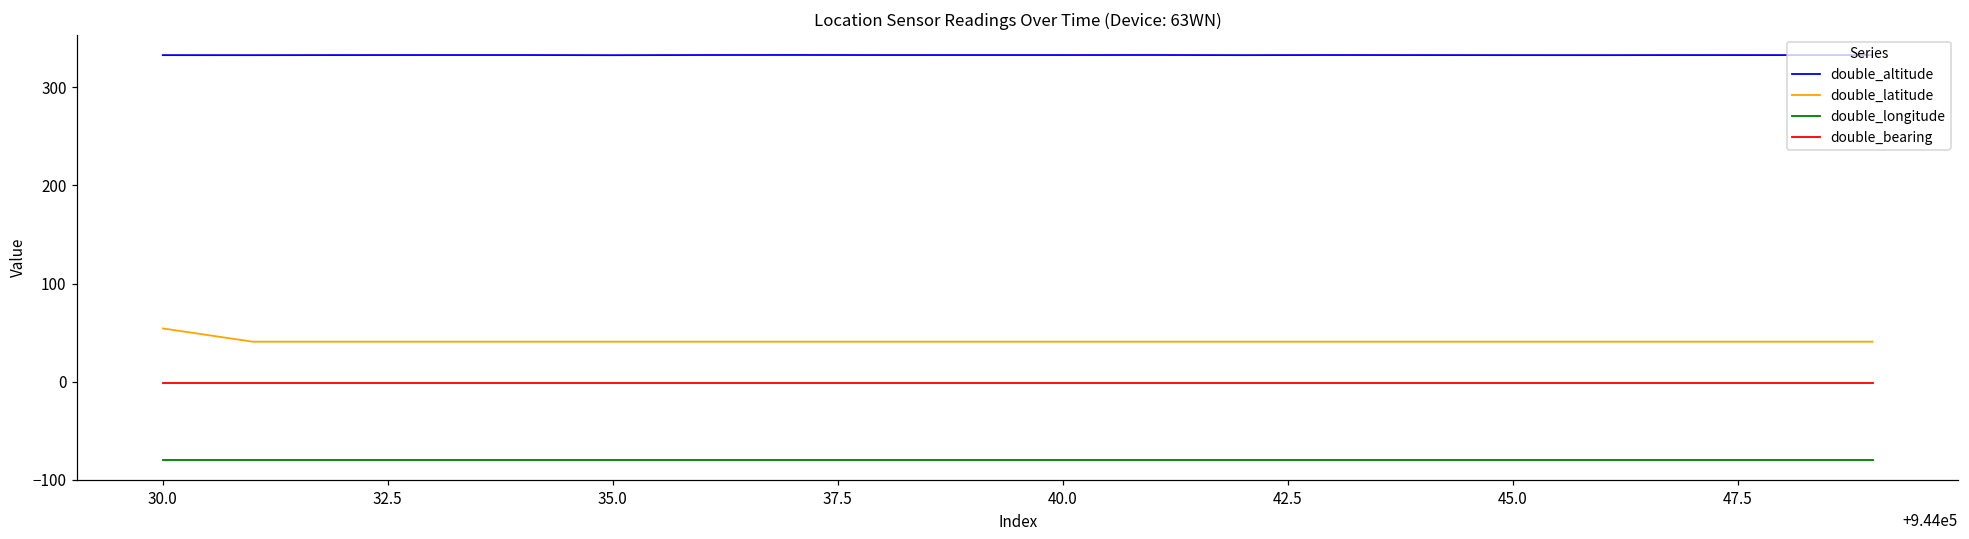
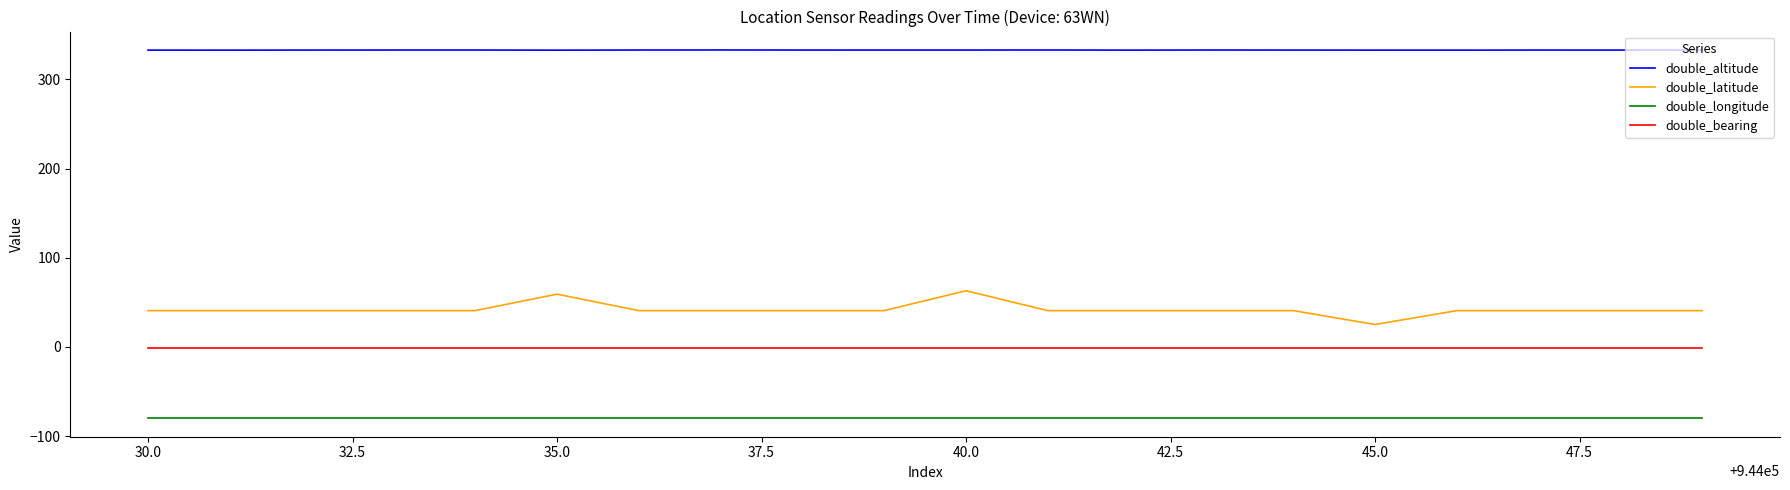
double_latitude, 30.0: 50 -> 40
double_latitude, 35.0: 40 -> 60
double_latitude, 40.0: 40 -> 60
double_latitude, 45.0: 40 -> 30
